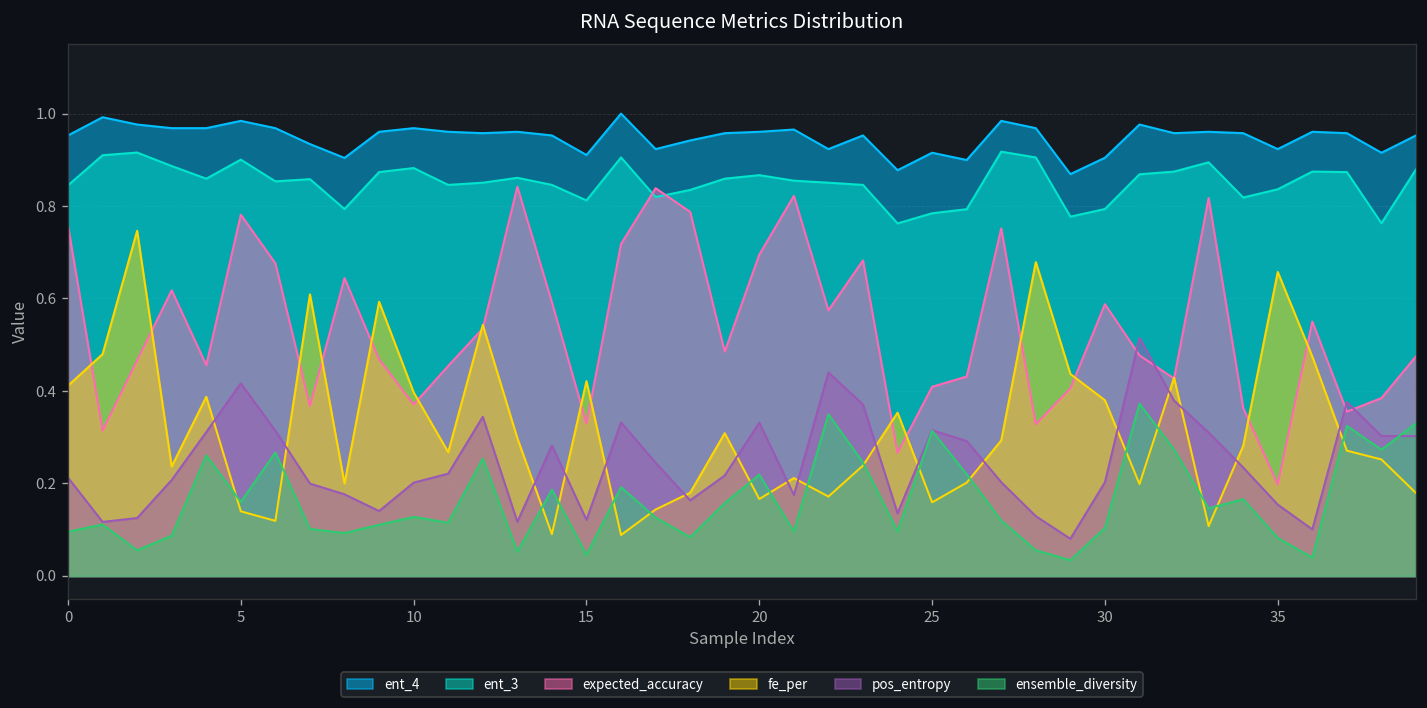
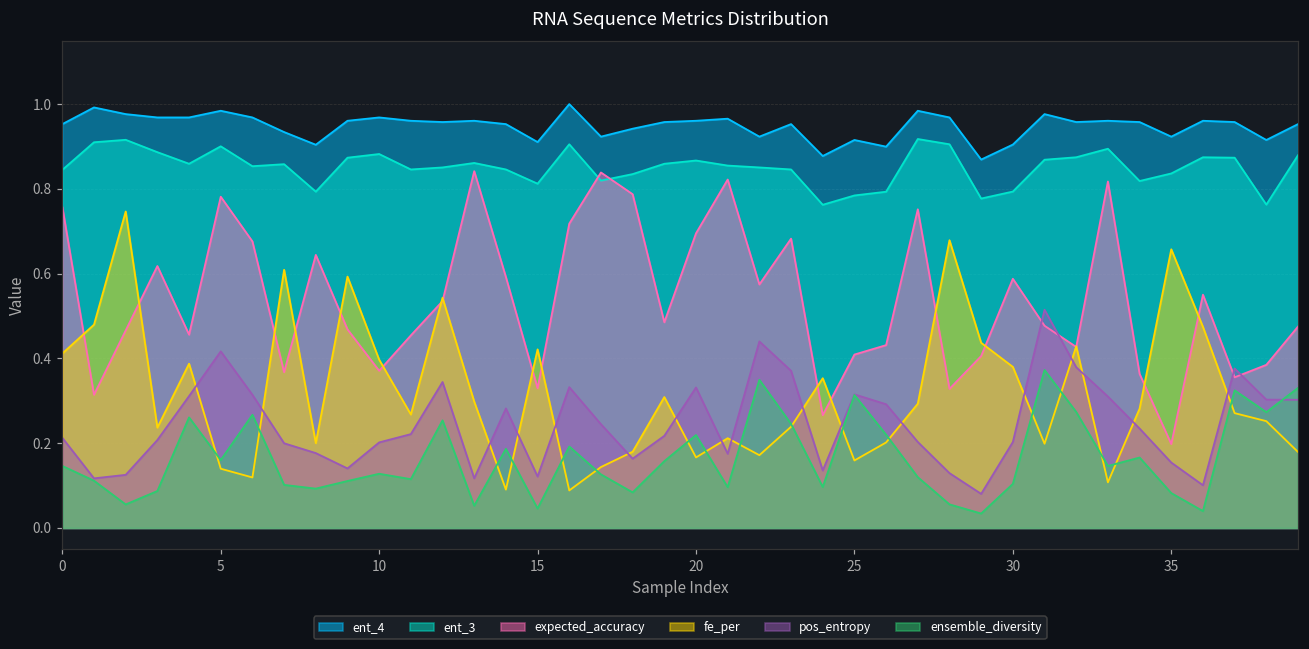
ensemble_diversity, 0: 0.10 -> 0.15
